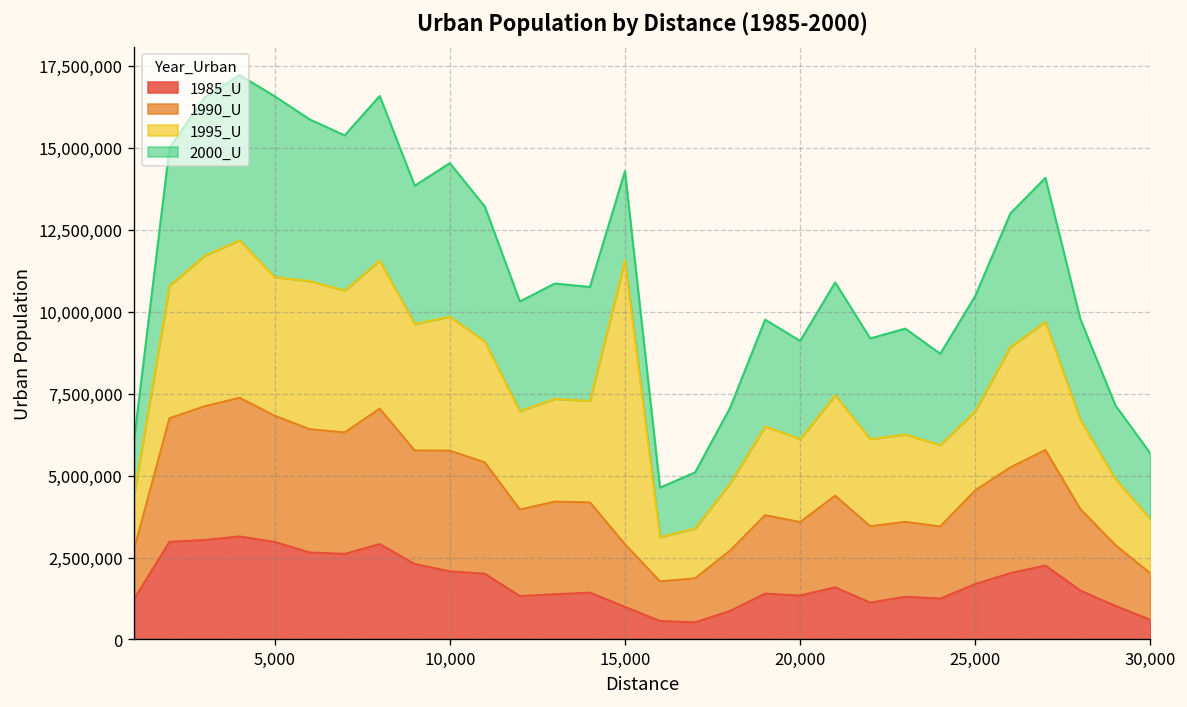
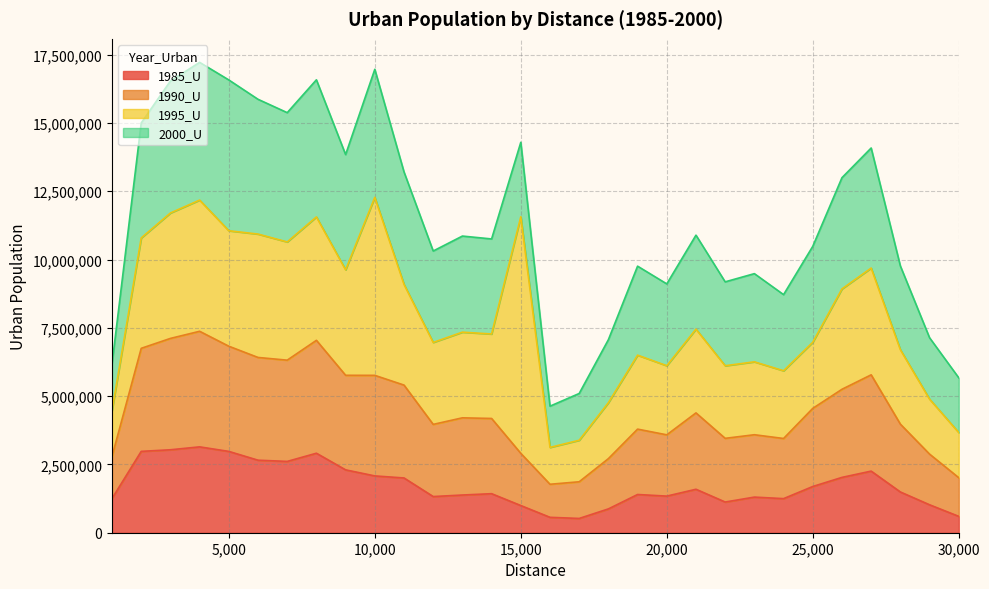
1995_U, 10,000: 4,100,000 -> 6,500,000
